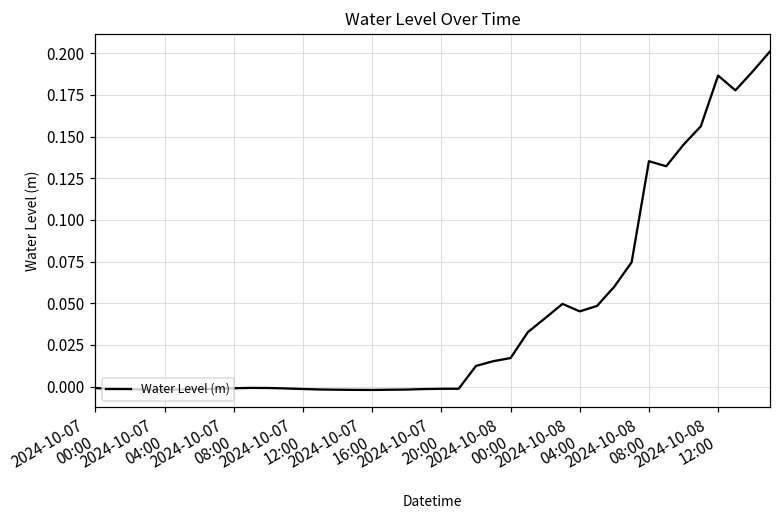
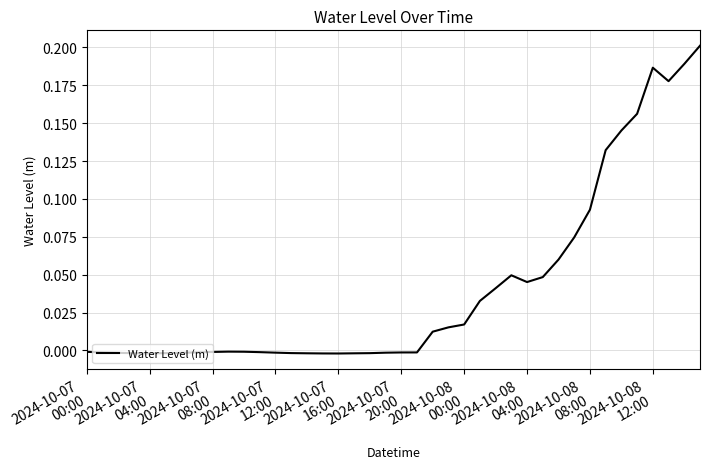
2024-10-08 08:00: 0.135 -> 0.093
